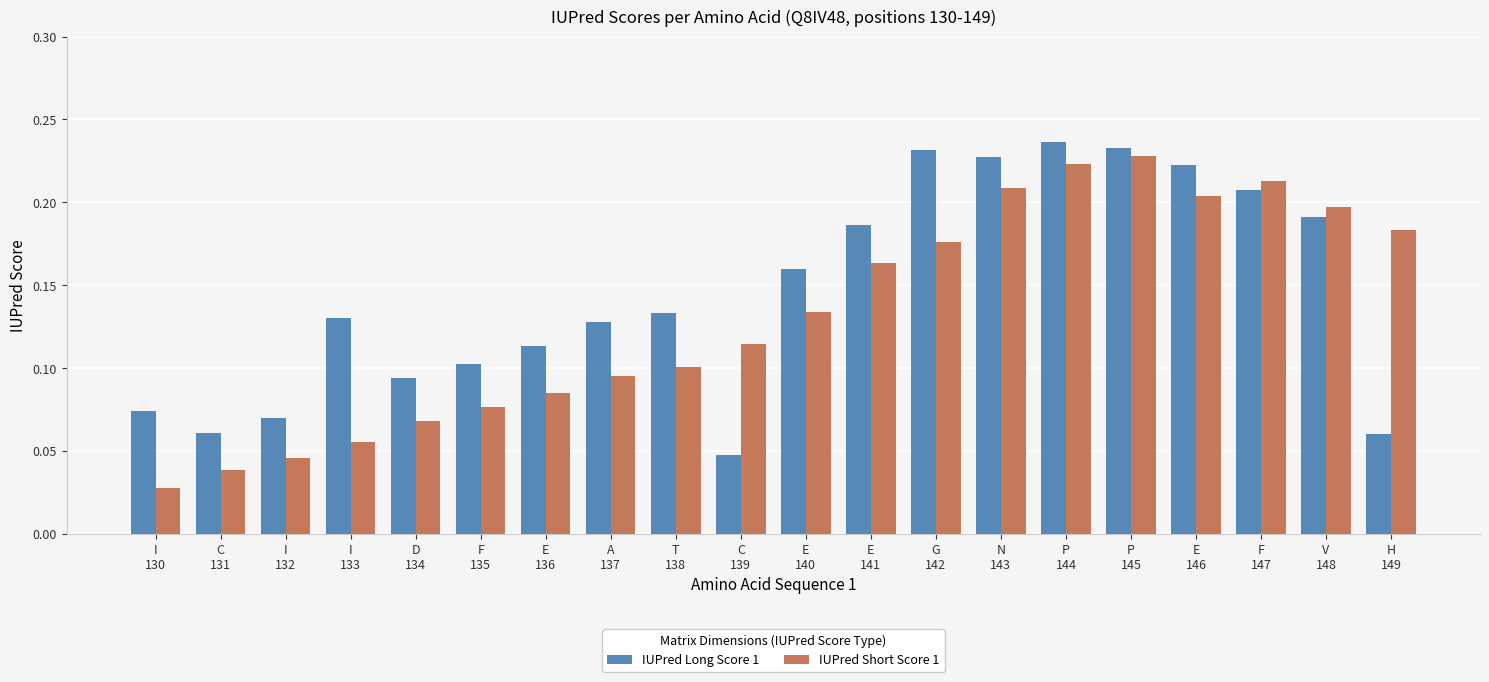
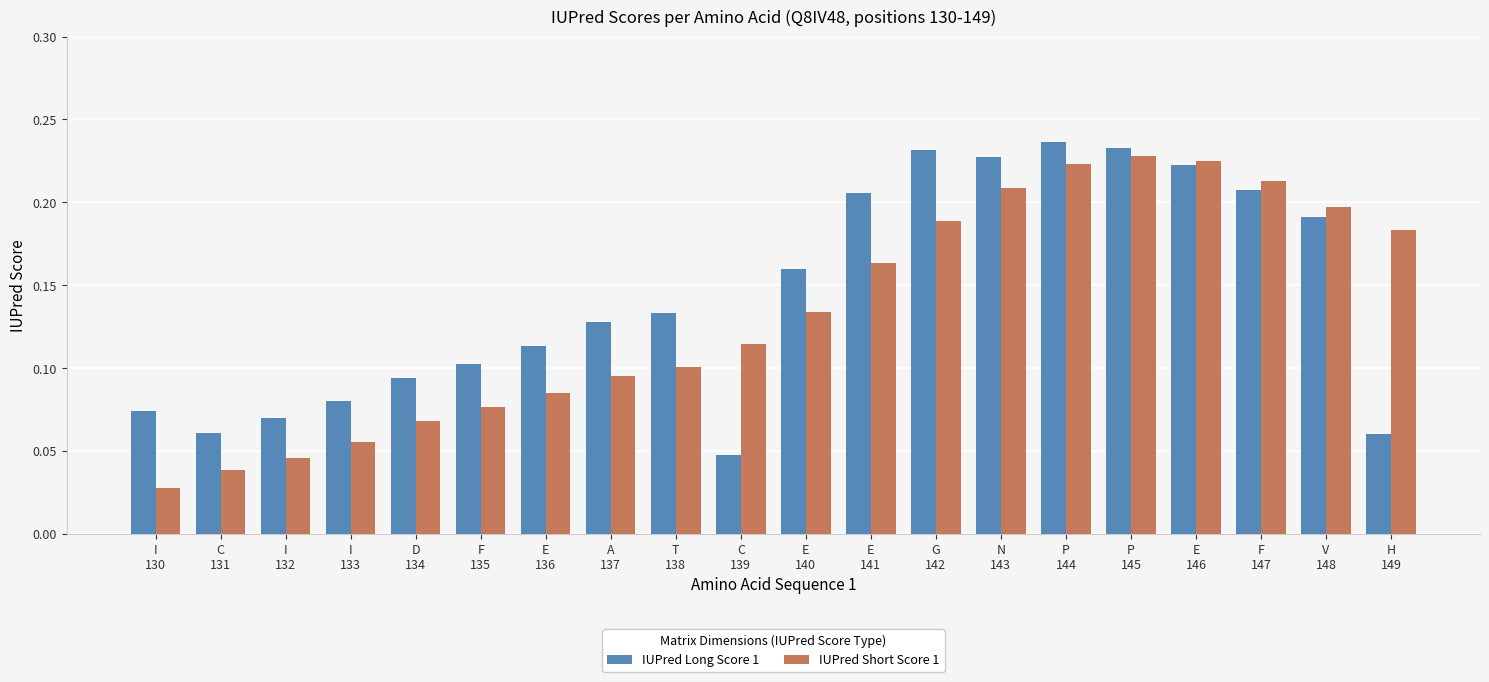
IUPred Long Score 1, I 133: 0.13 -> 0.08
IUPred Long Score 1, E 141: 0.186 -> 0.205
IUPred Short Score 1, G 142: 0.176 -> 0.189
IUPred Short Score 1, E 146: 0.204 -> 0.225
